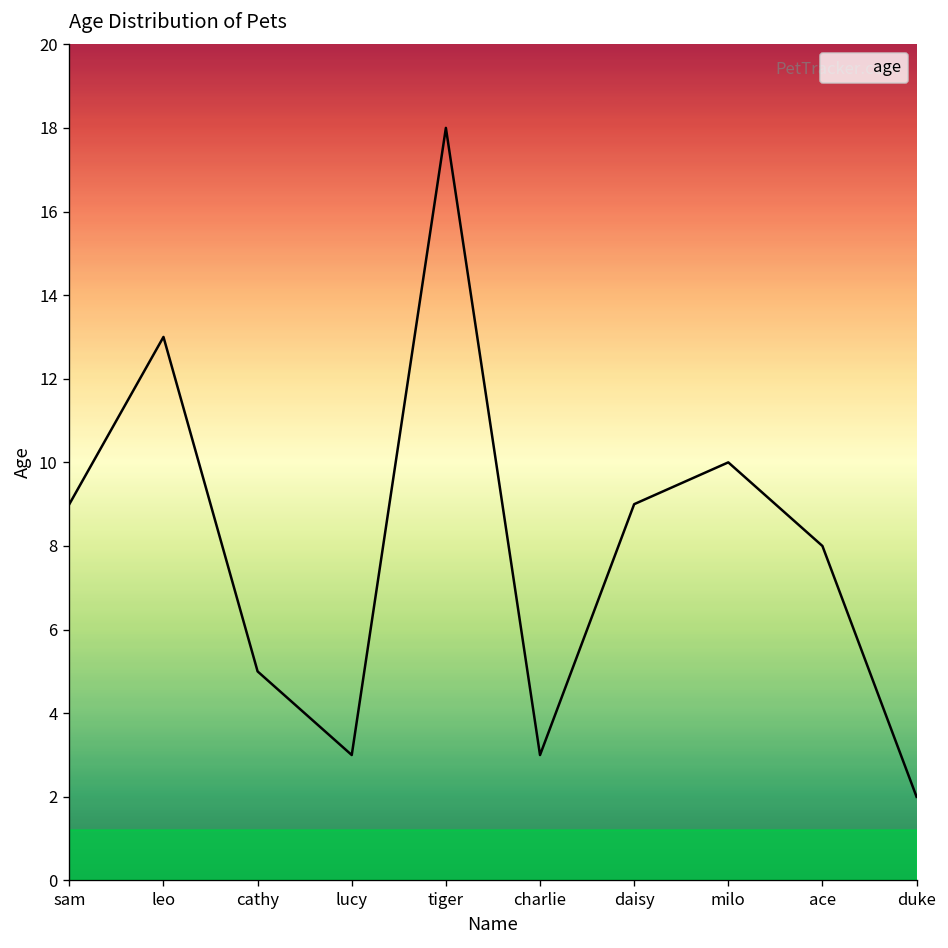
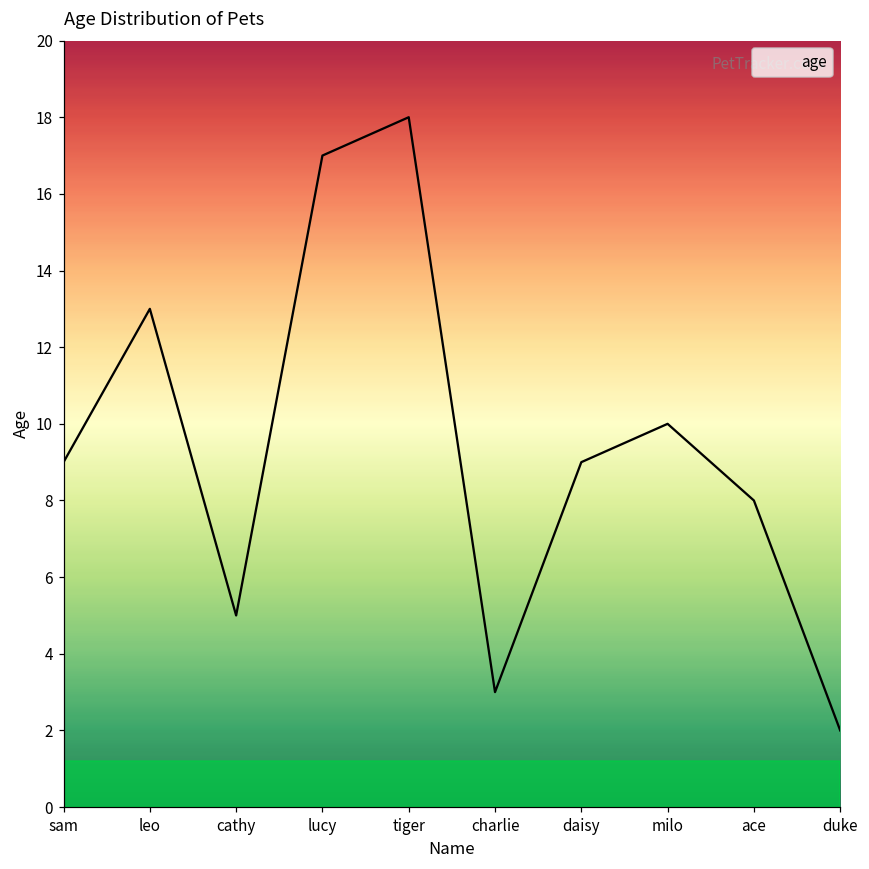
lucy: 3 -> 17
